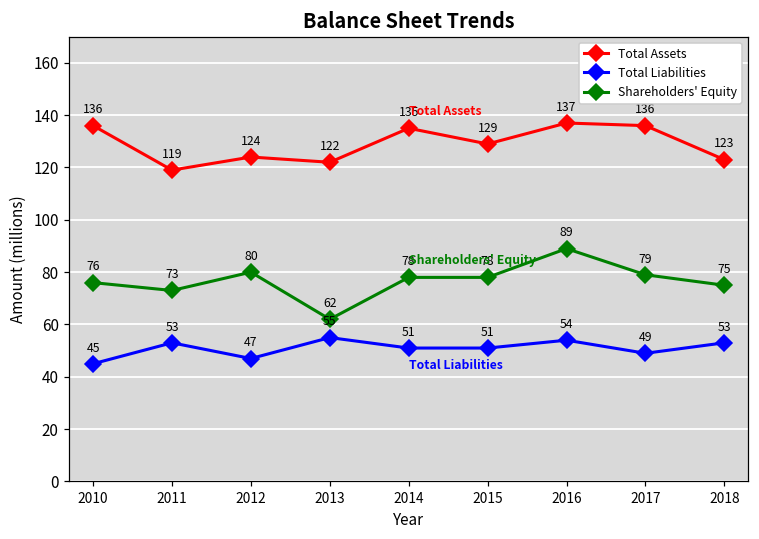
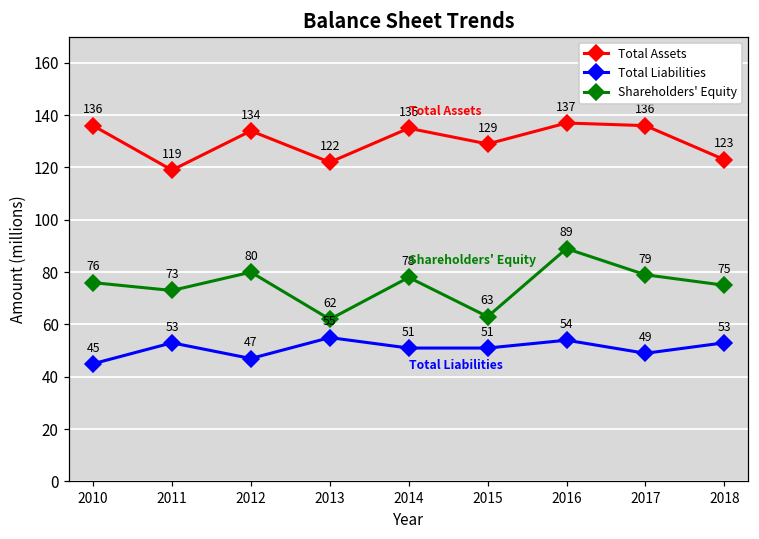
Total Assets, 2012: 124 -> 134
Shareholders' Equity, 2015: 78 -> 63
